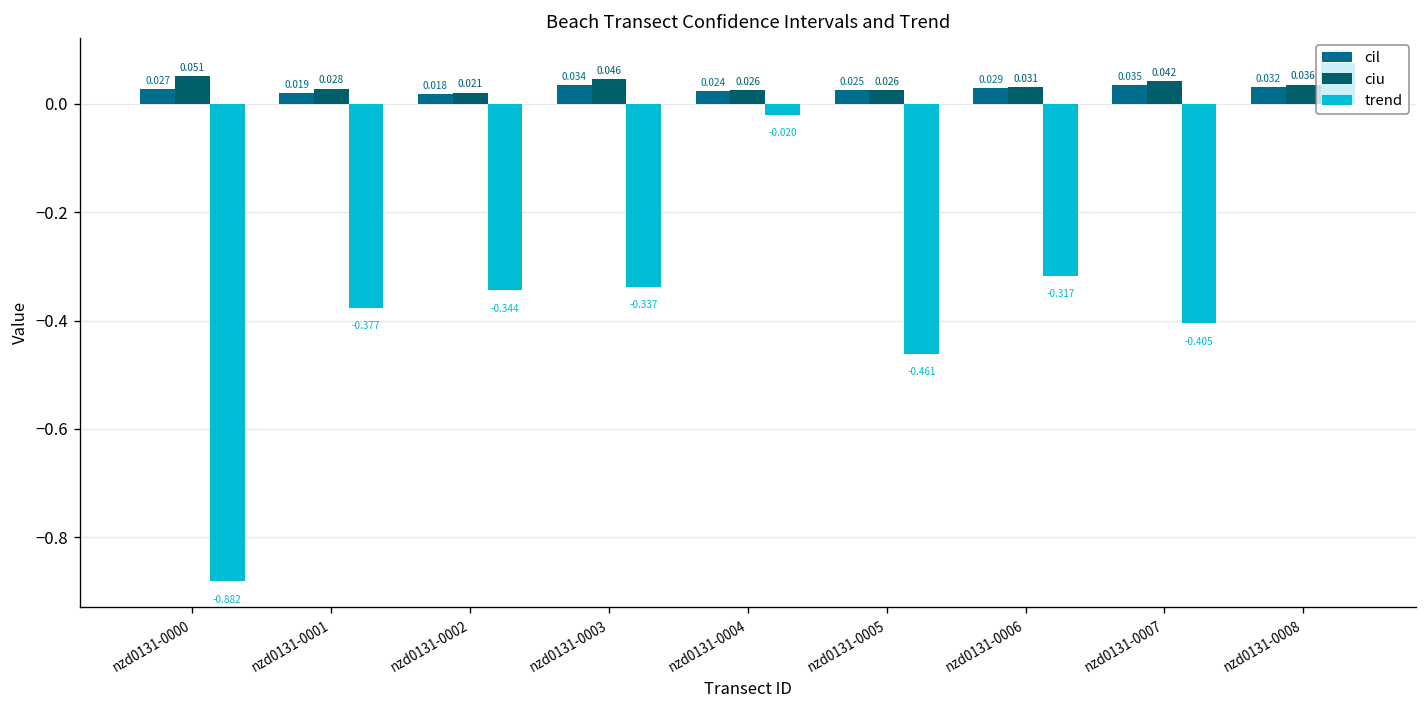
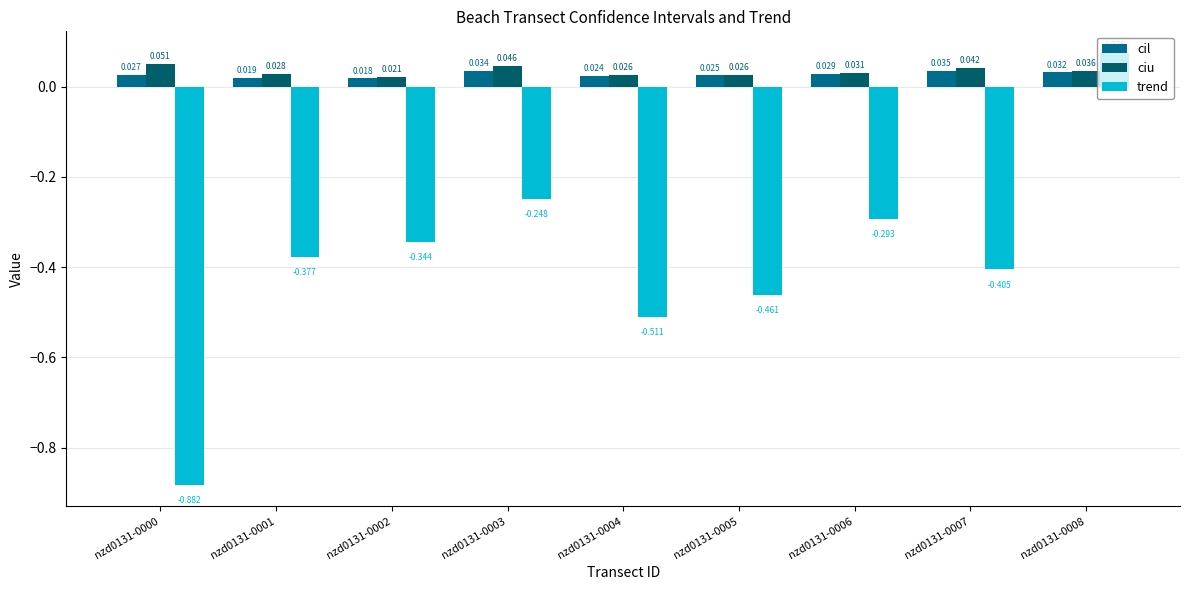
trend, nzd0131-0003: -0.337 -> -0.248
trend, nzd0131-0004: -0.020 -> -0.511
trend, nzd0131-0006: -0.317 -> -0.293
